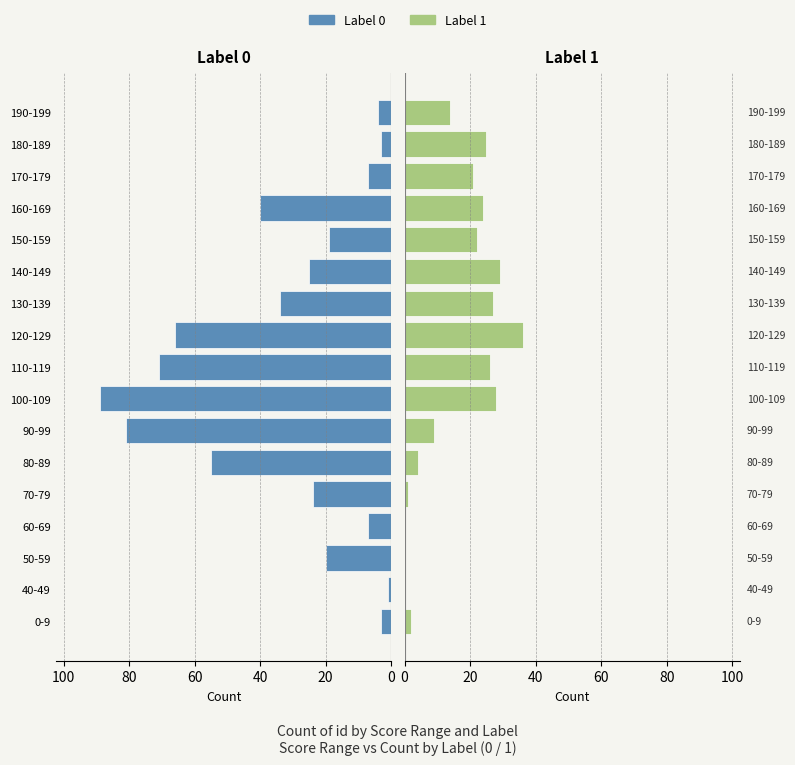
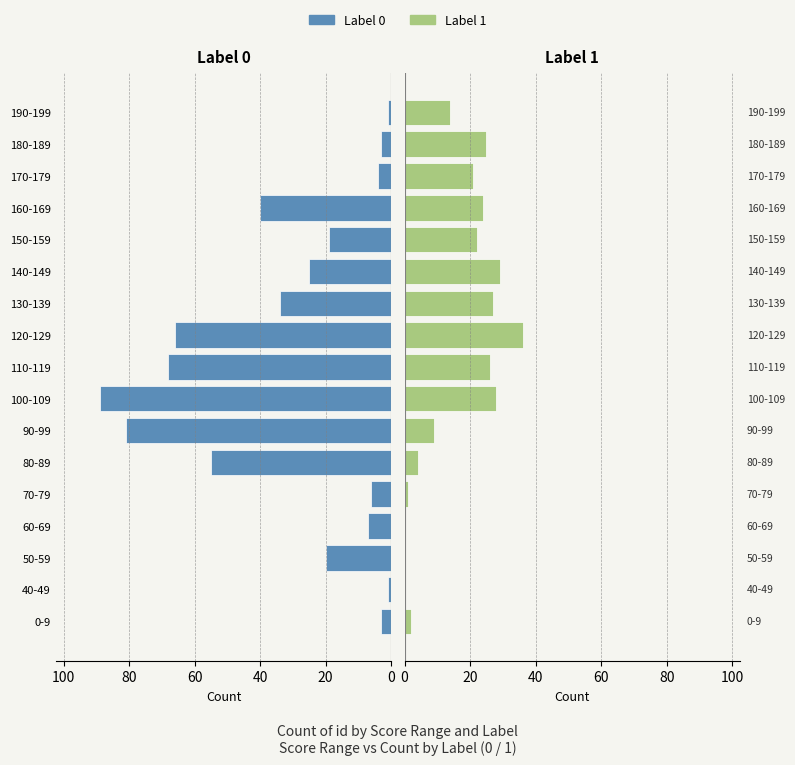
Label 0, 190-199: 4 -> 1
Label 0, 170-179: 7 -> 4
Label 0, 110-119: 71 -> 68
Label 0, 70-79: 24 -> 6
